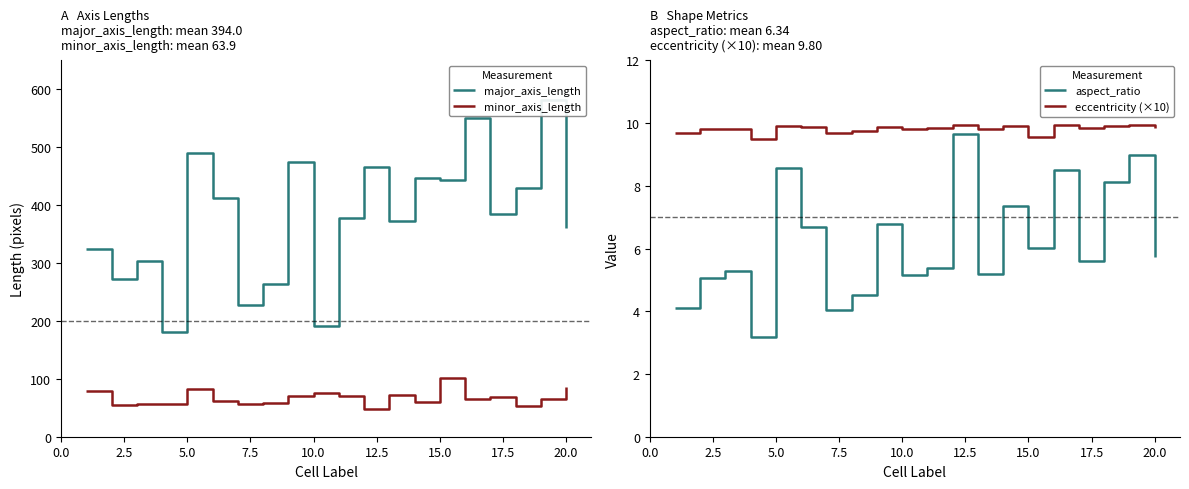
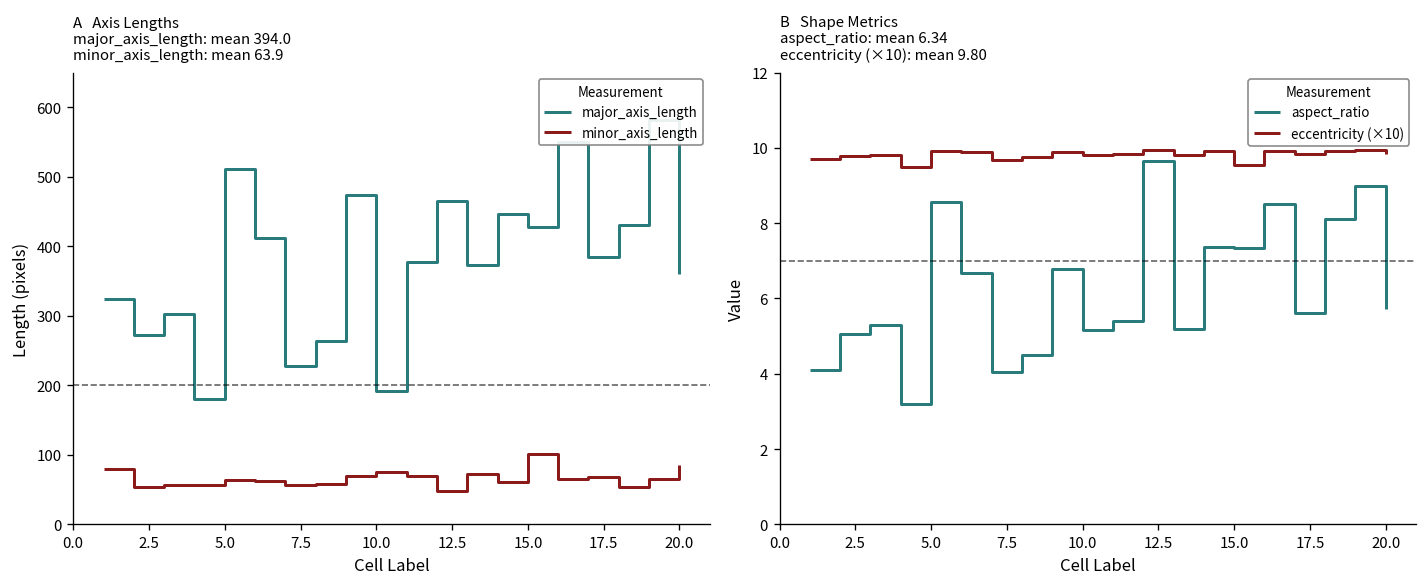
A Axis Lengths major_axis_length: mean 394.0 minor_axis_length: mean 63.9, major_axis_length, 5.0: 490 -> 510
A Axis Lengths major_axis_length: mean 394.0 minor_axis_length: mean 63.9, minor_axis_length, 5.0: 80 -> 60
A Axis Lengths major_axis_length: mean 394.0 minor_axis_length: mean 63.9, major_axis_length, 15.0: 440 -> 430
B Shape Metrics aspect_ratio: mean 6.34 eccentricity (×10): mean 9.80, aspect_ratio, 15.0: 6.0 -> 7.3
